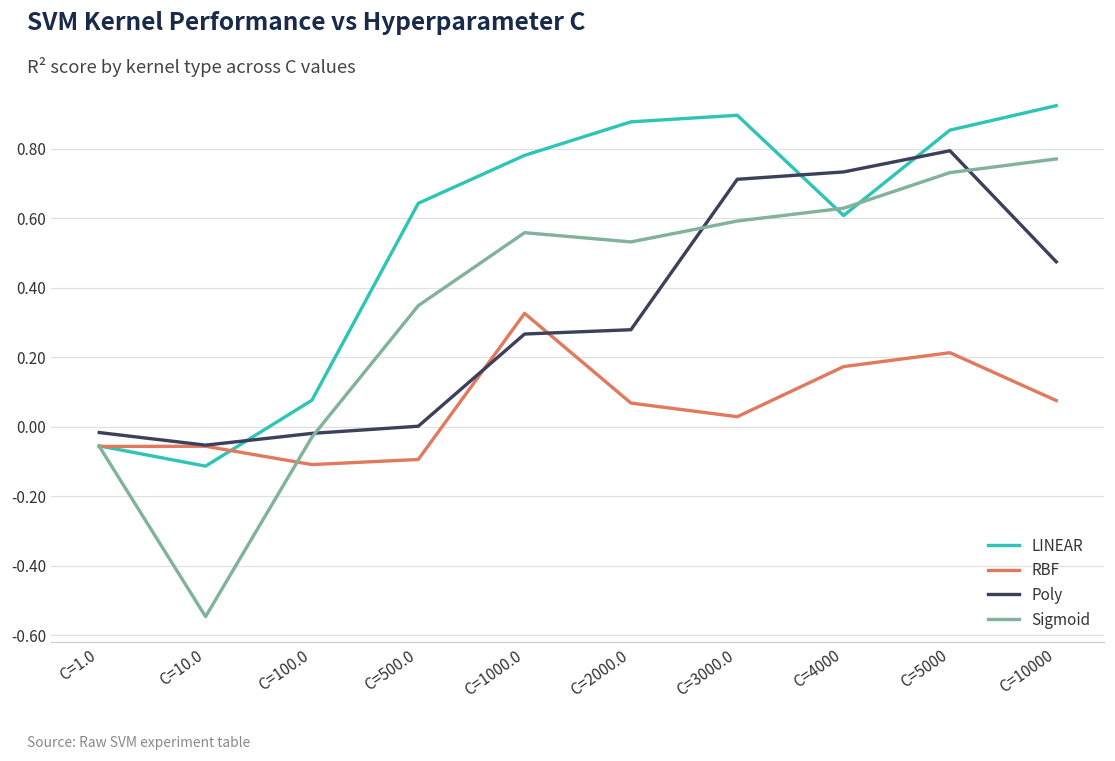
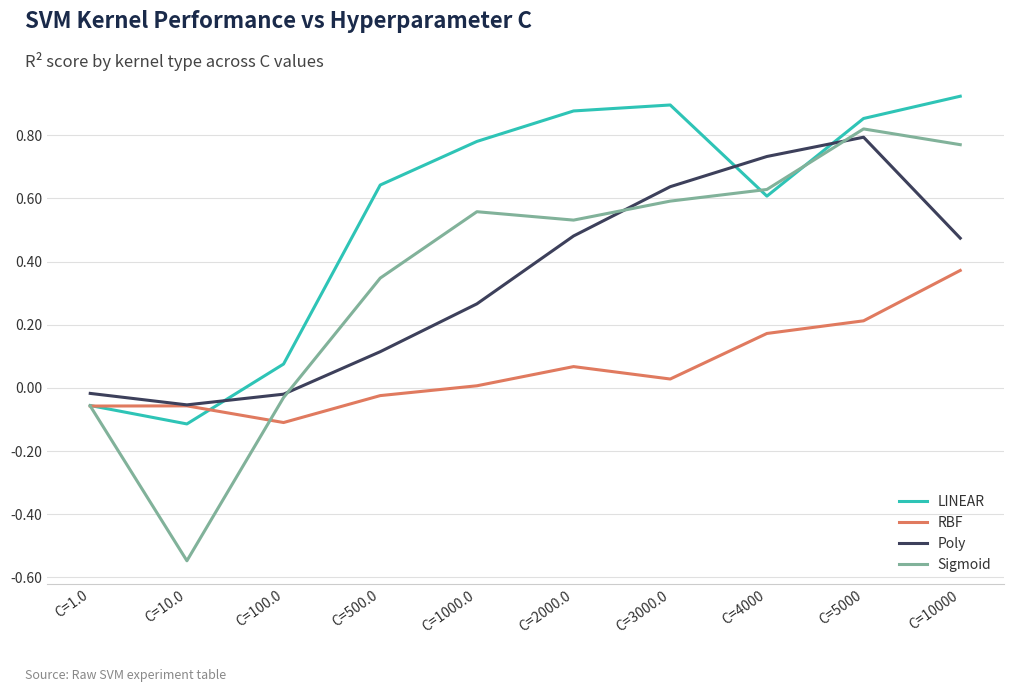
RBF, C=500.0: -0.09 -> -0.02
Poly, C=500.0: 0.00 -> 0.11
RBF, C=1000.0: 0.33 -> 0.01
Poly, C=2000.0: 0.28 -> 0.48
Poly, C=3000.0: 0.71 -> 0.64
Sigmoid, C=5000: 0.73 -> 0.82
RBF, C=10000: 0.07 -> 0.37
